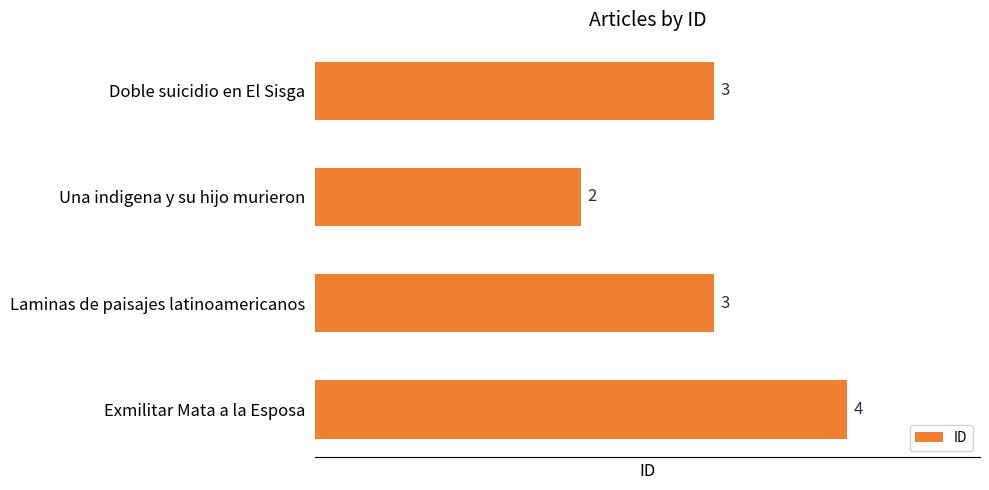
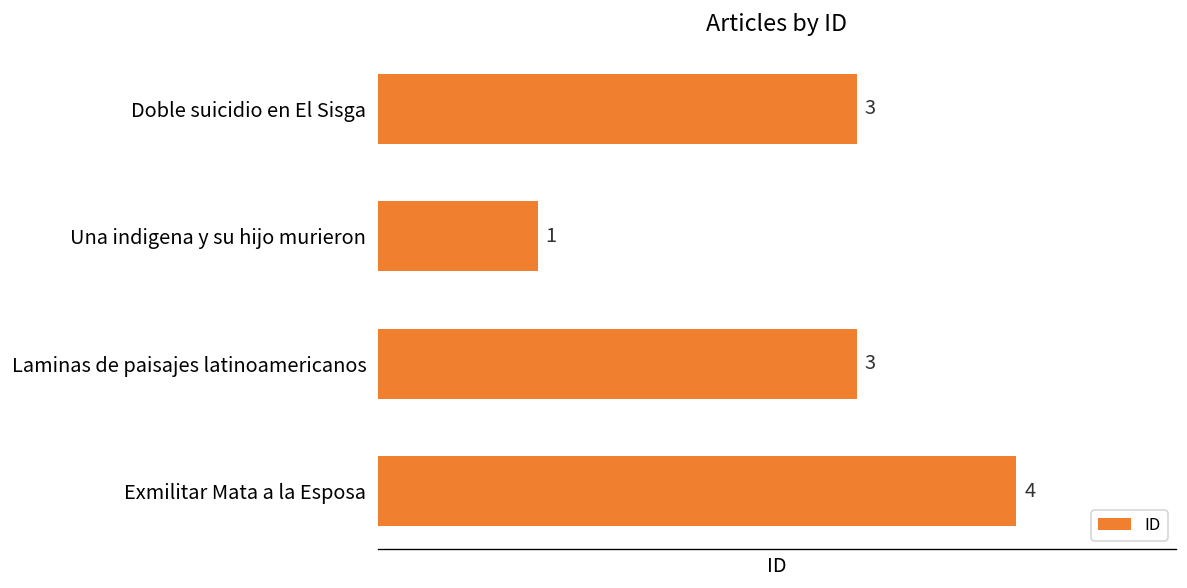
Una indigena y su hijo murieron: 2 -> 1
